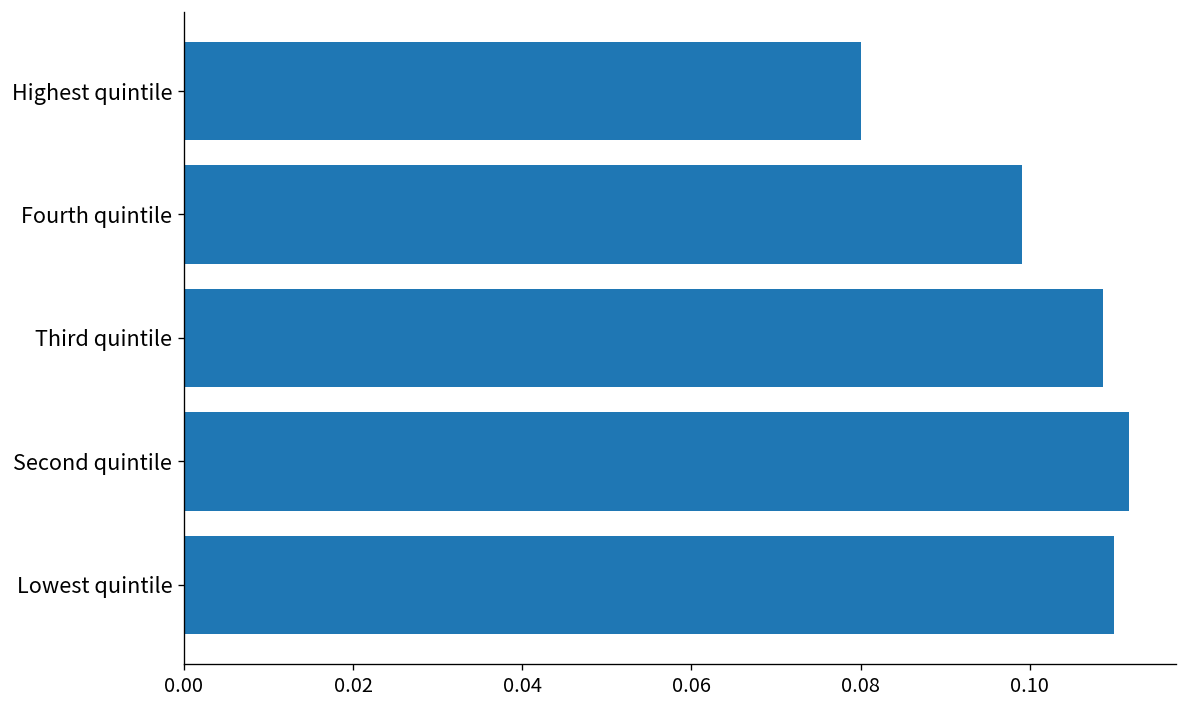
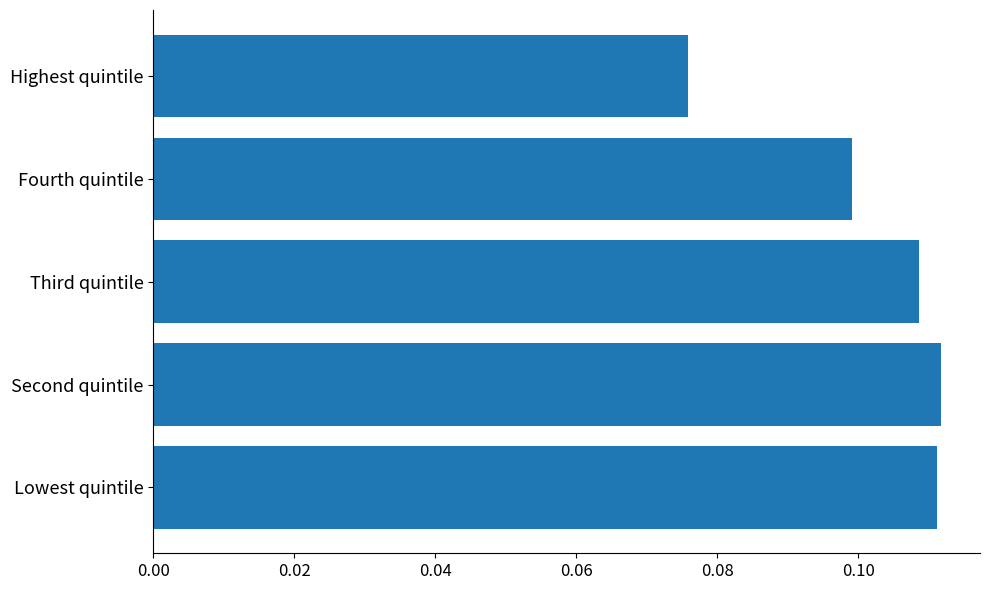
Highest quintile: 0.080 -> 0.076
Lowest quintile: 0.110 -> 0.111
